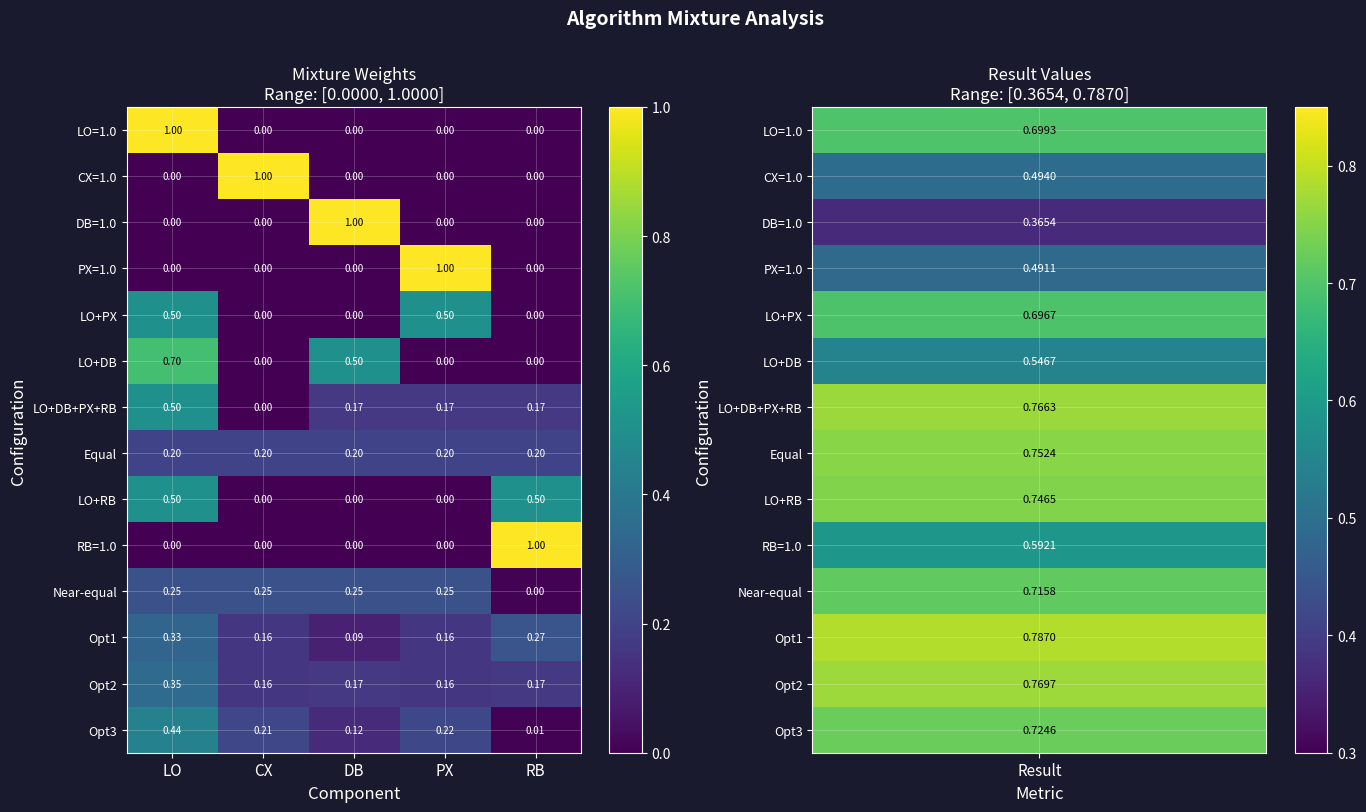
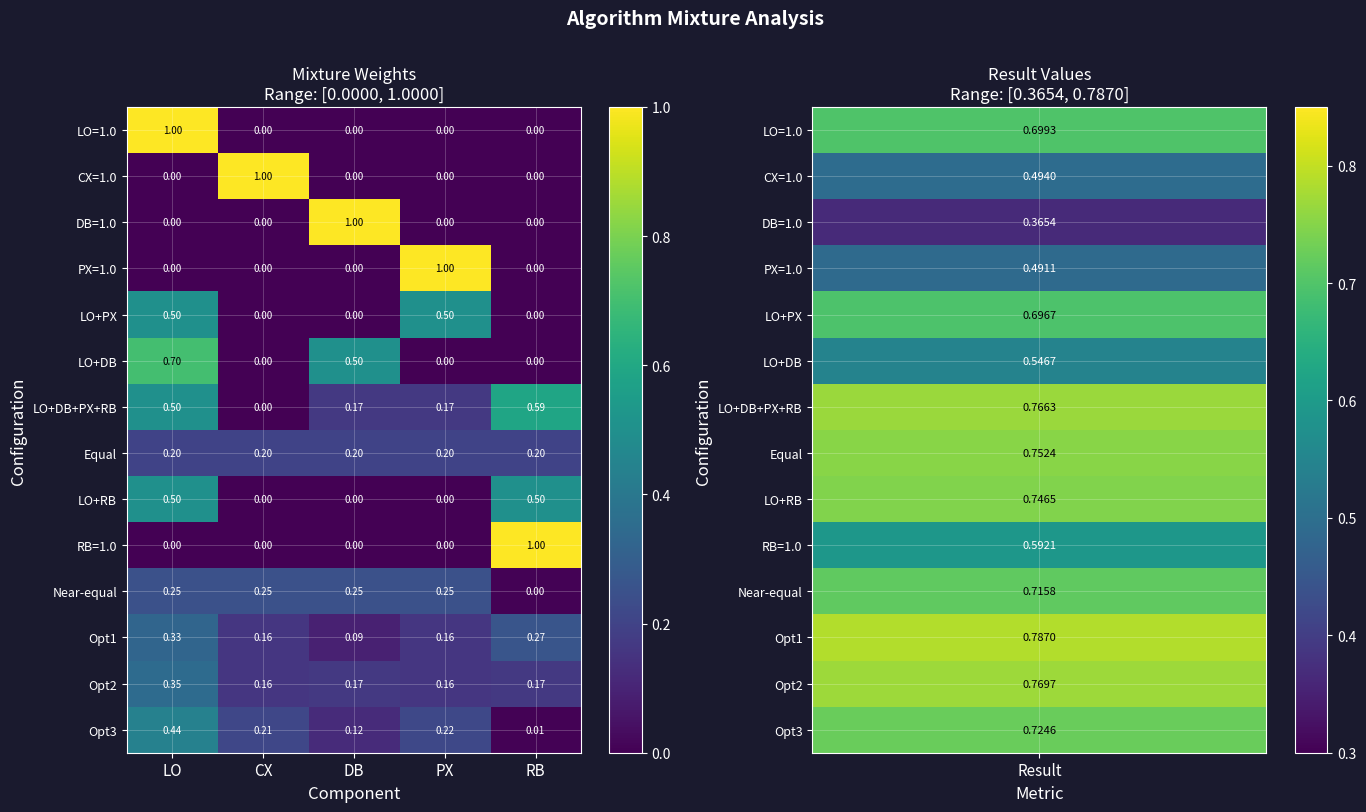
Mixture Weights Range: [0.0000, 1.0000], LO+DB+PX+RB, RB: 0.17 -> 0.59
